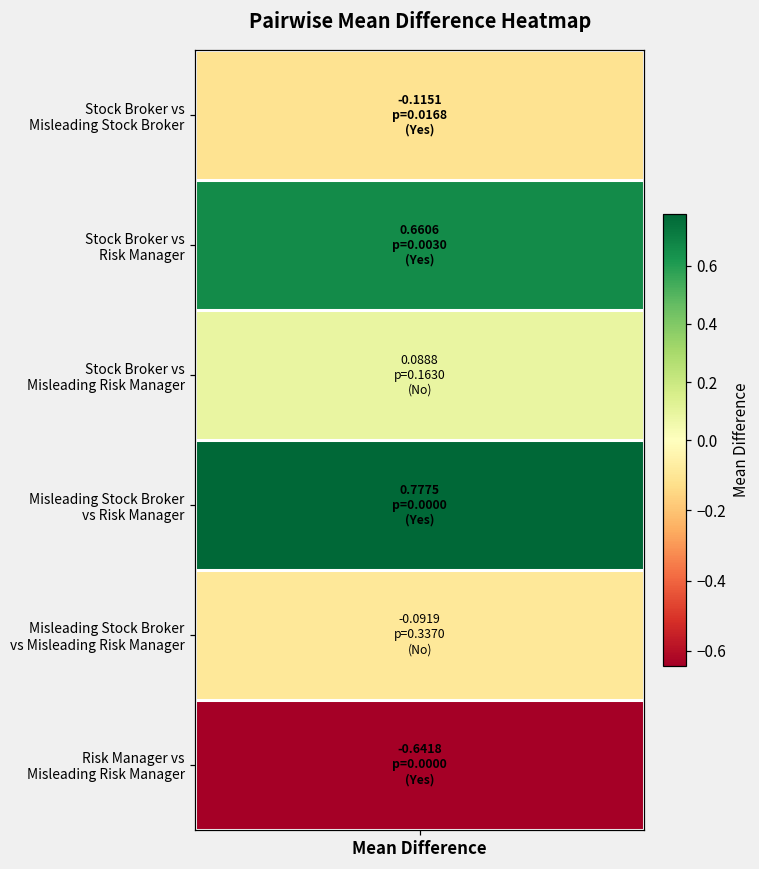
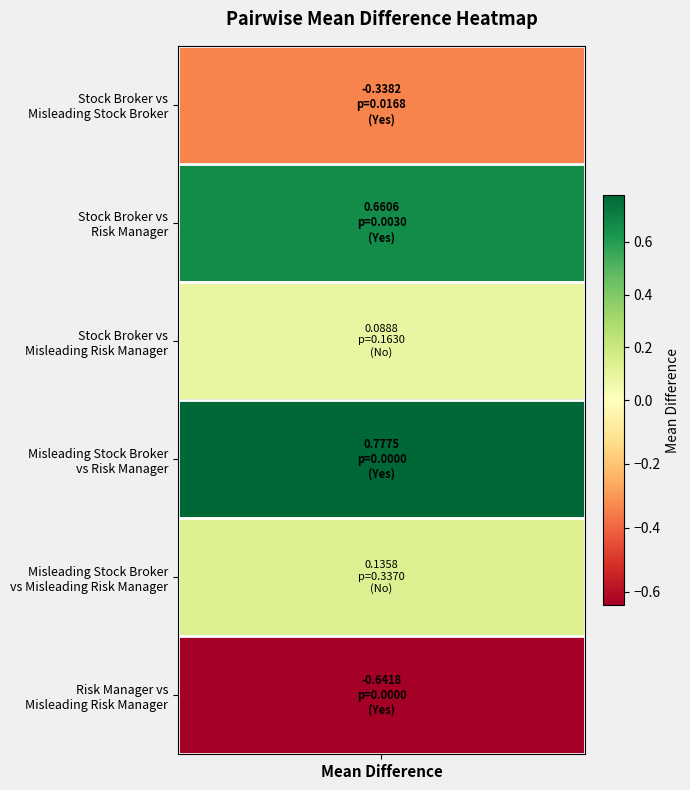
Stock Broker vs Misleading Stock Broker, Mean Difference: -0.1151 -> -0.3382
Misleading Stock Broker vs Misleading Risk Manager, Mean Difference: -0.0919 -> 0.1358
